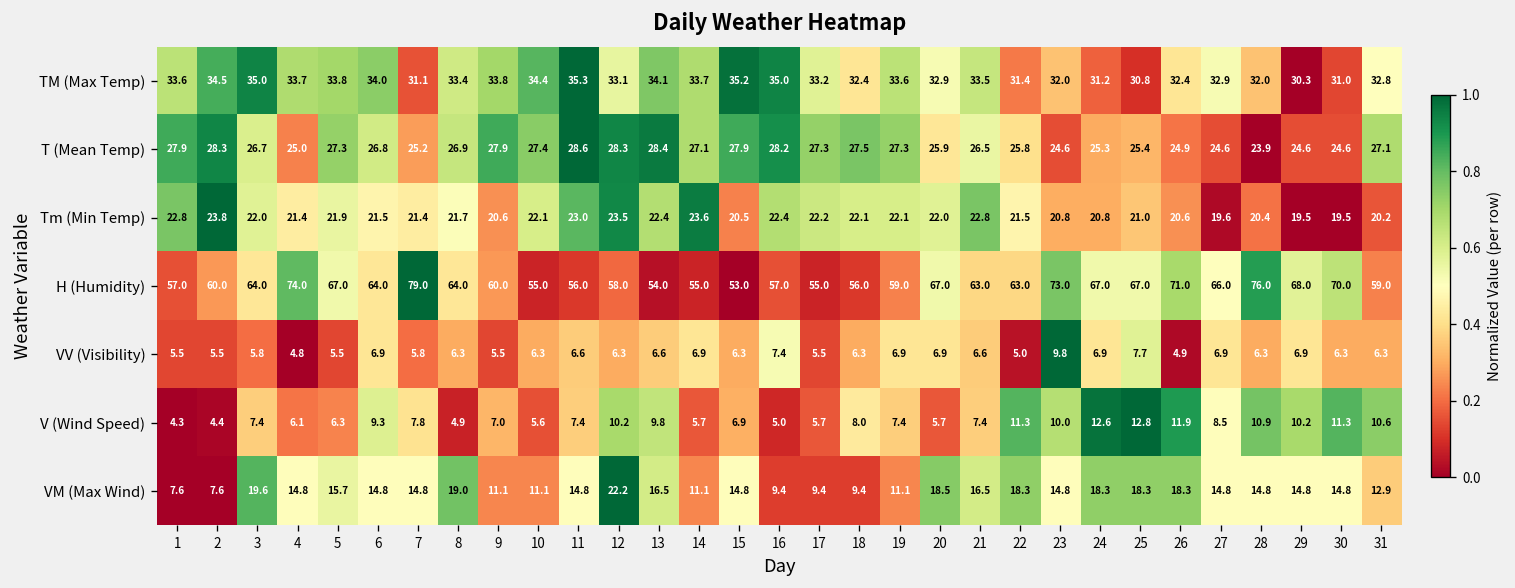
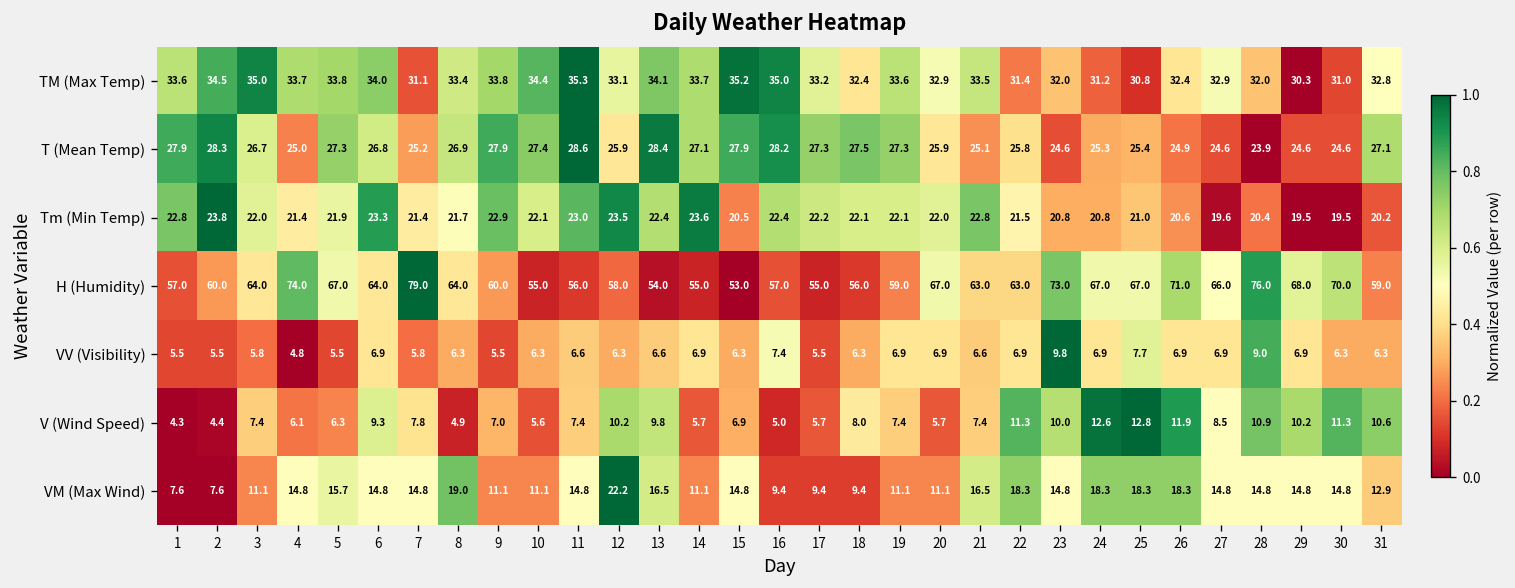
T (Mean Temp), 12: 28.3 -> 25.9
T (Mean Temp), 21: 26.5 -> 25.1
Tm (Min Temp), 6: 21.5 -> 23.3
Tm (Min Temp), 9: 20.6 -> 22.9
VV (Visibility), 22: 5.0 -> 6.9
VV (Visibility), 26: 4.9 -> 6.9
VV (Visibility), 28: 6.3 -> 9.0
VM (Max Wind), 3: 19.6 -> 11.1
VM (Max Wind), 20: 18.5 -> 11.1
